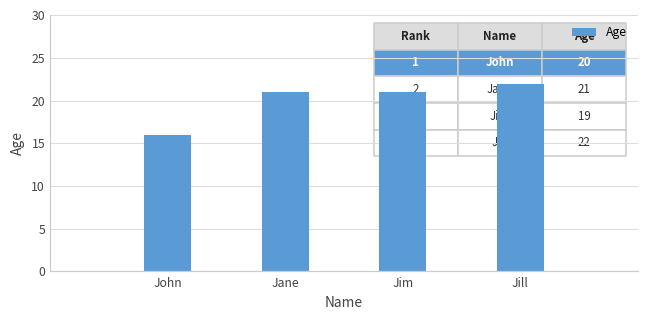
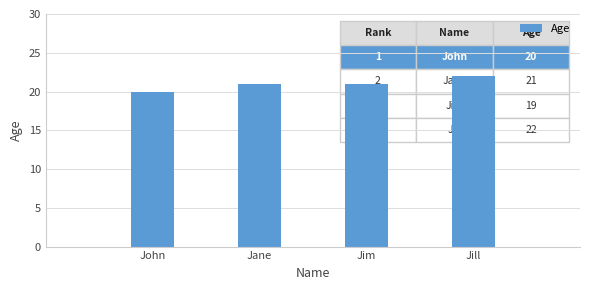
John: 16 -> 20
